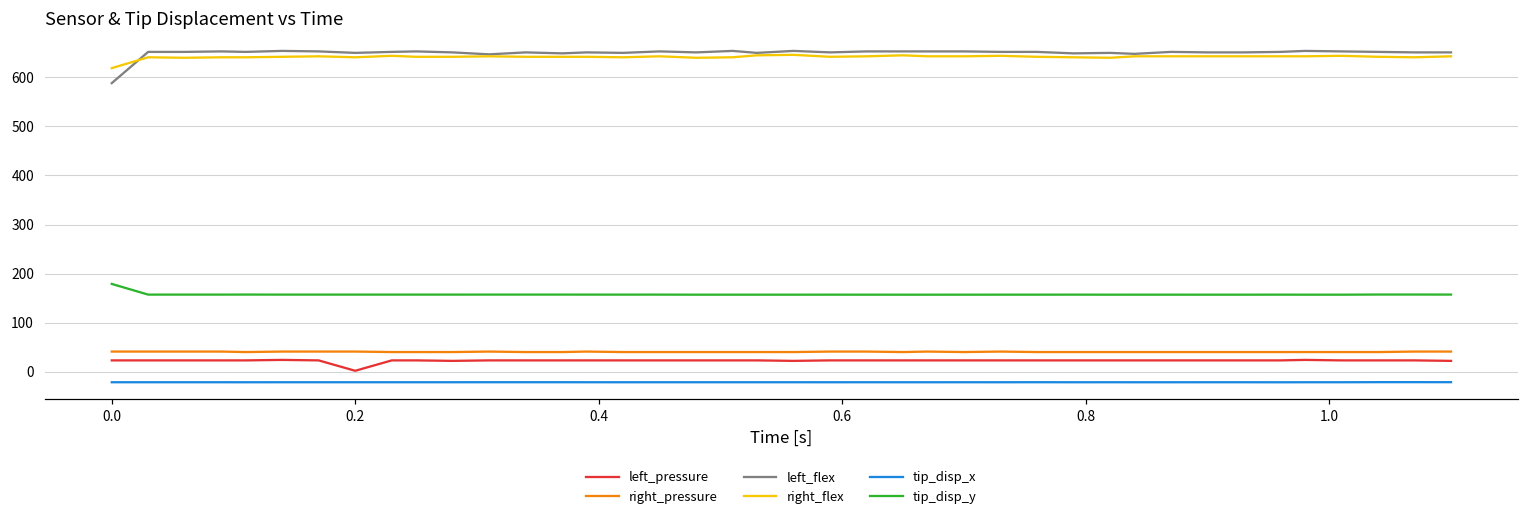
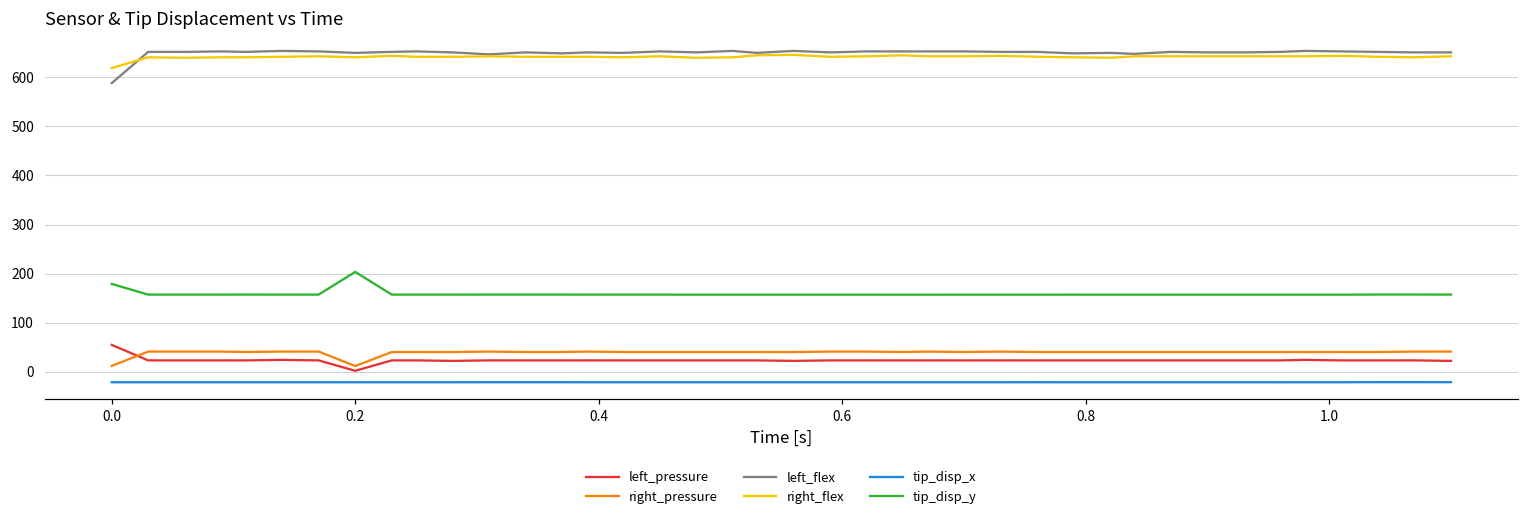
left_pressure, 0.0: 20 -> 50
right_pressure, 0.0: 40 -> 10
right_pressure, 0.2: 40 -> 10
tip_disp_y, 0.2: 160 -> 200
